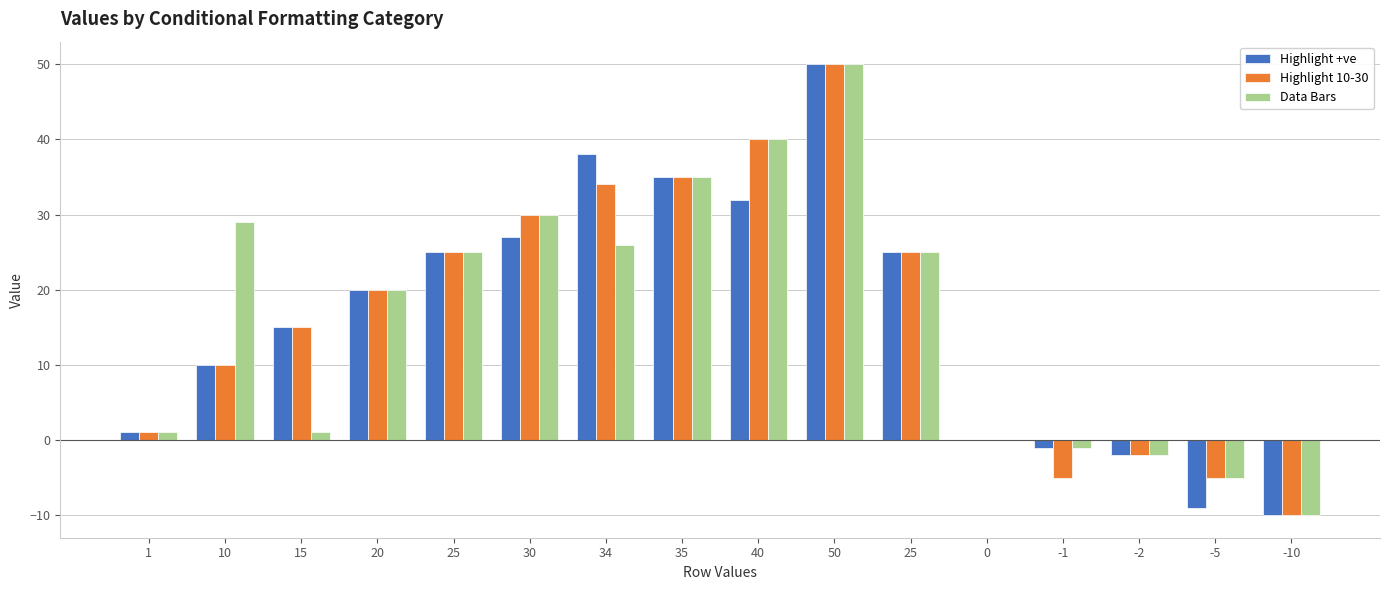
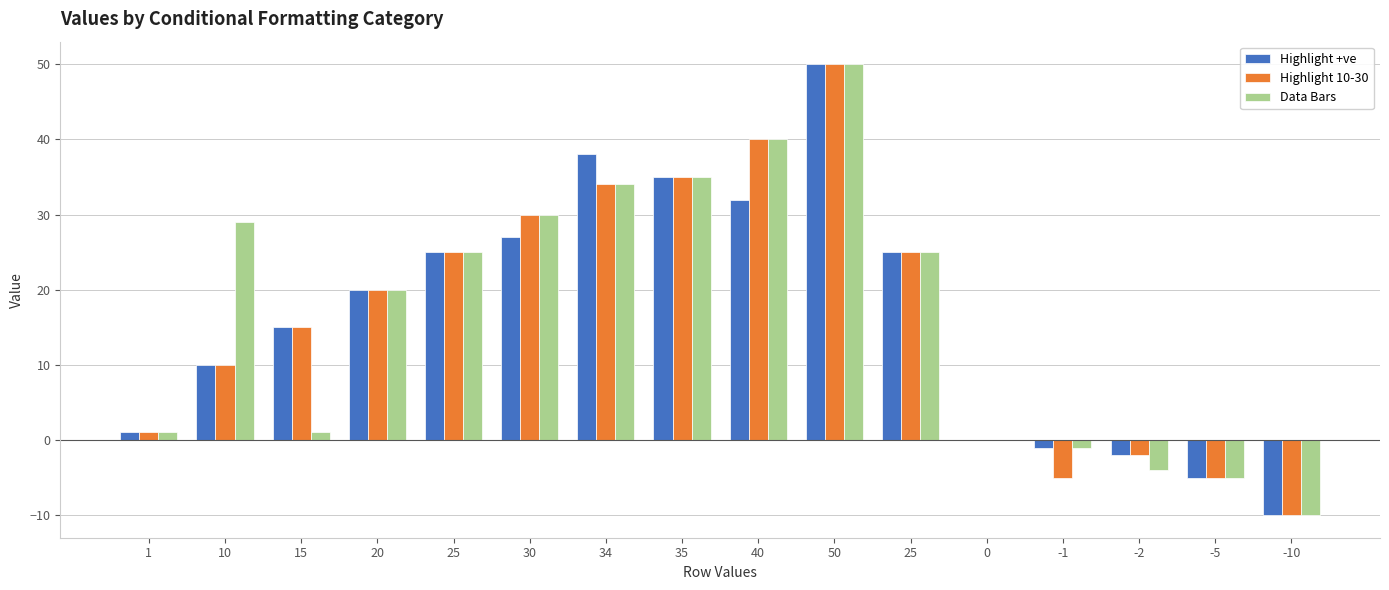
Data Bars, 34: 26 -> 34
Data Bars, -2: -2 -> -4
Highlight +ve, -5: -9 -> -5
